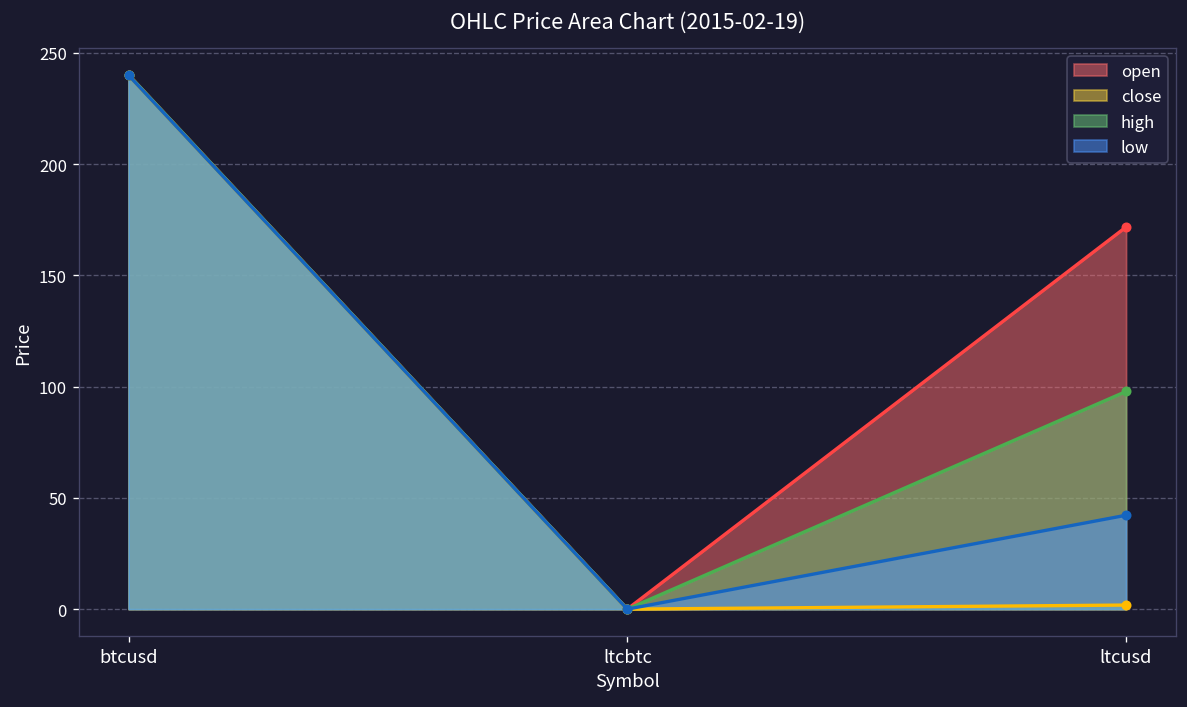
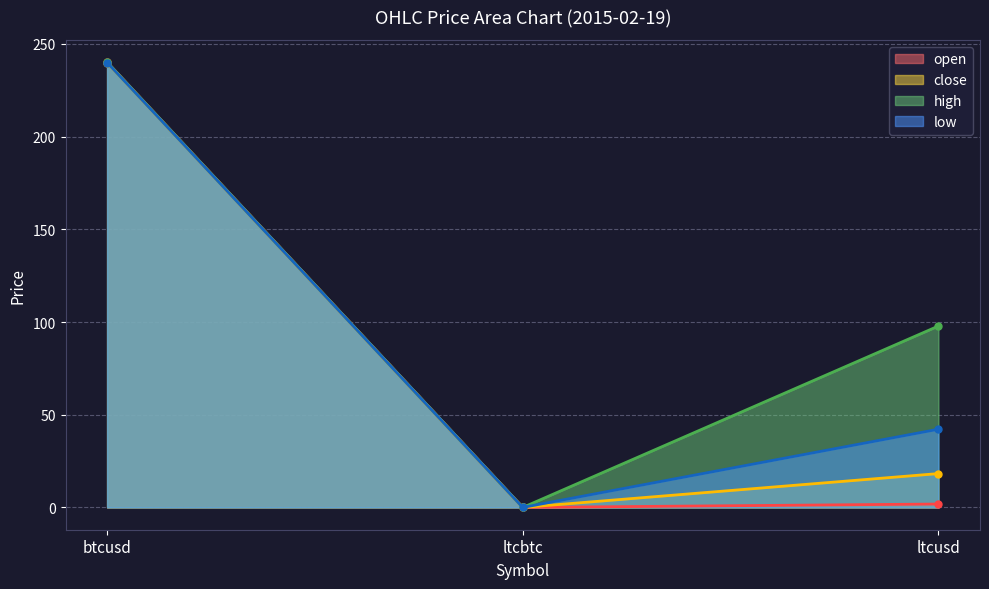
open, ltcusd: 172 -> 2
close, ltcusd: 2 -> 18
